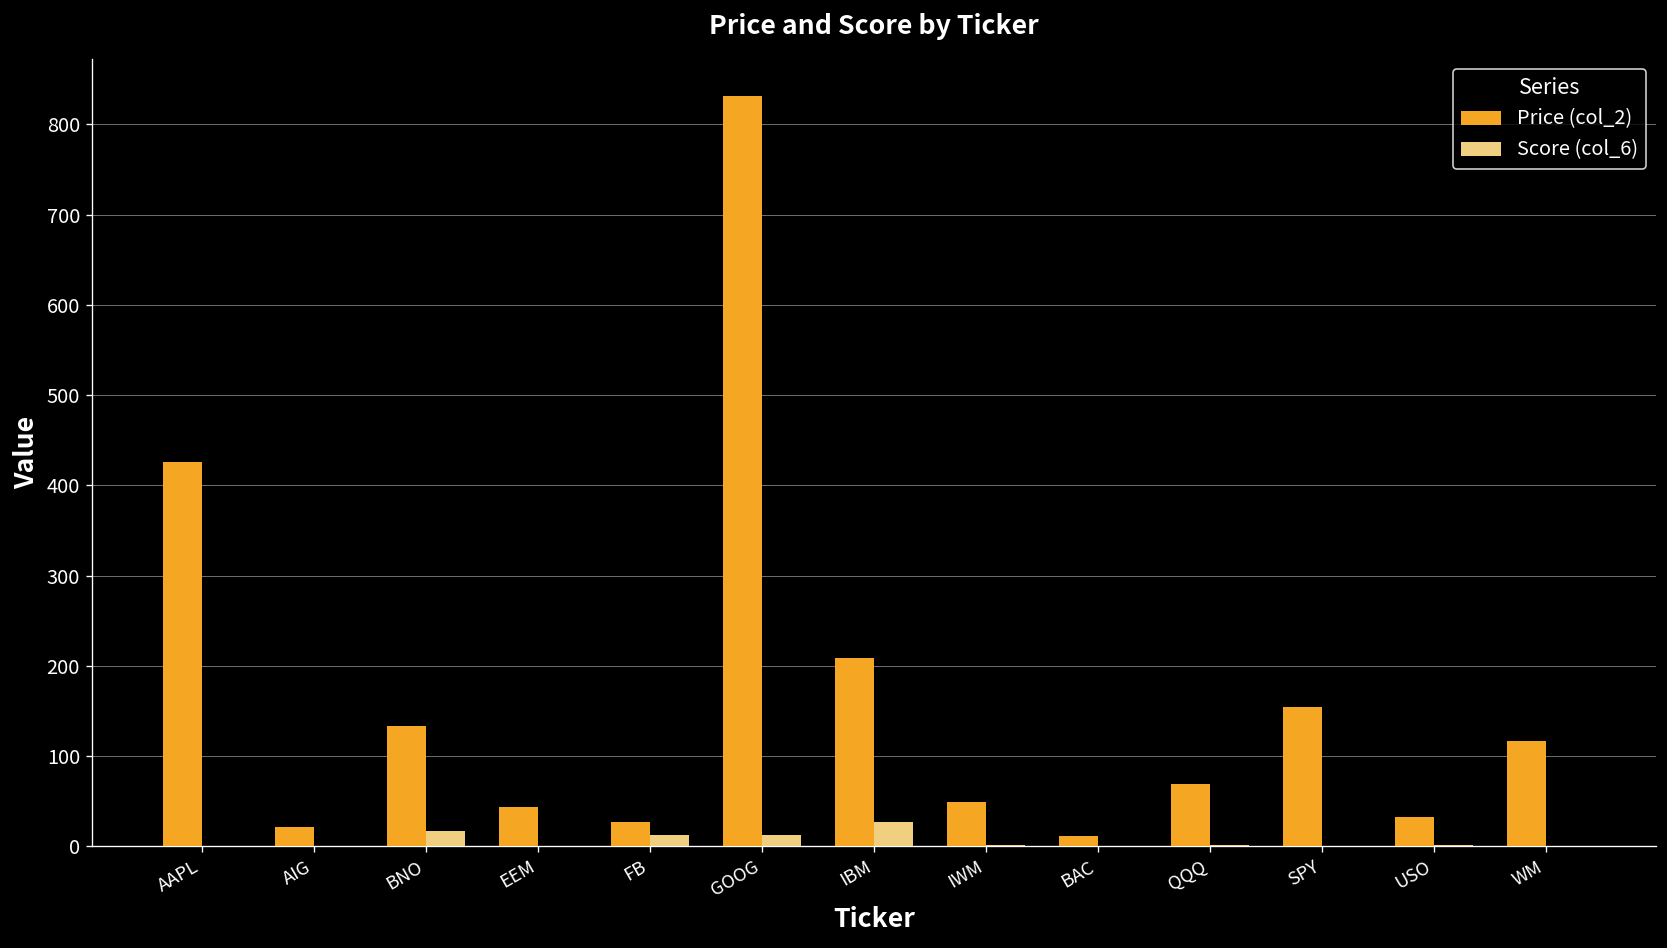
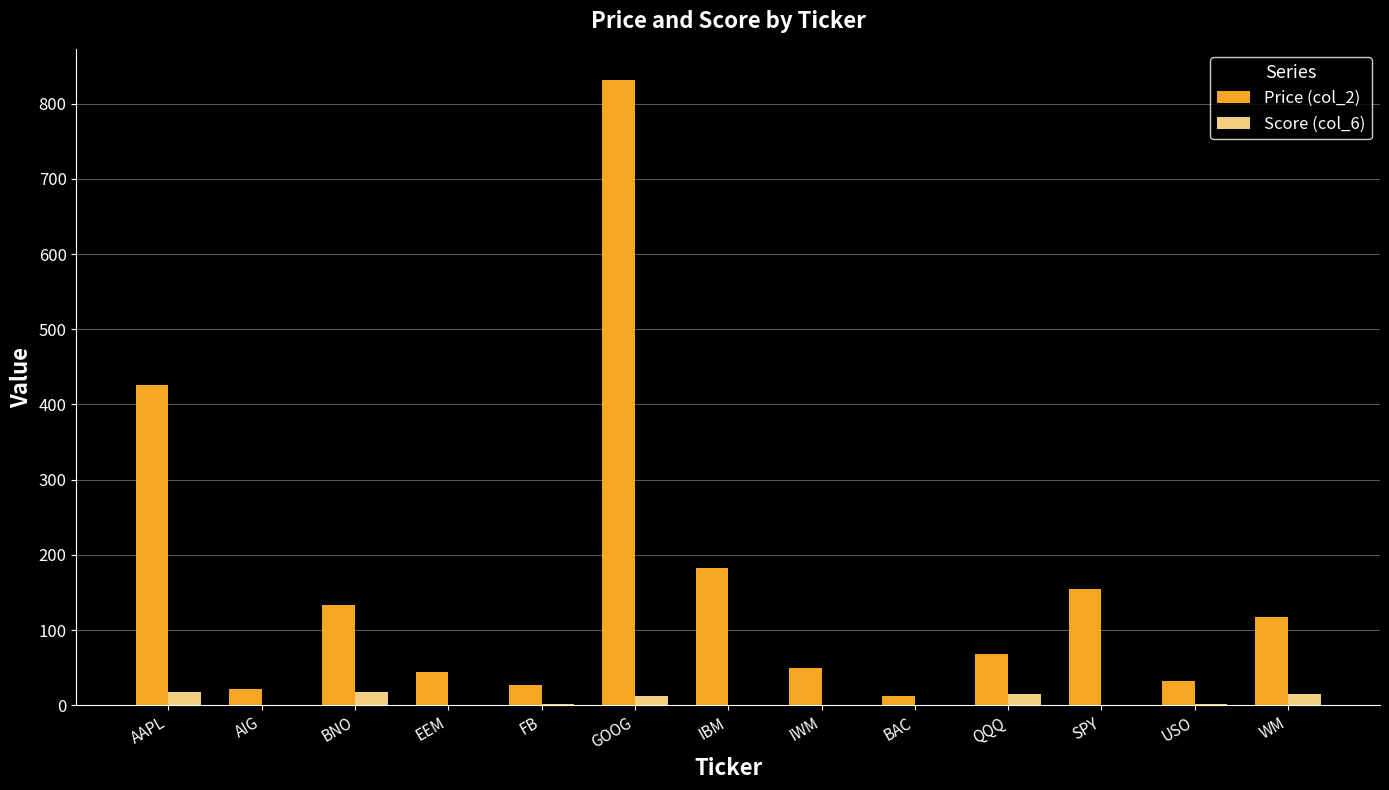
Score (col_6), AAPL: 0 -> 20
Score (col_6), FB: 10 -> 0
Price (col_2), IBM: 210 -> 180
Score (col_6), IBM: 30 -> 0
Score (col_6), QQQ: 0 -> 20
Score (col_6), WM: 0 -> 20
